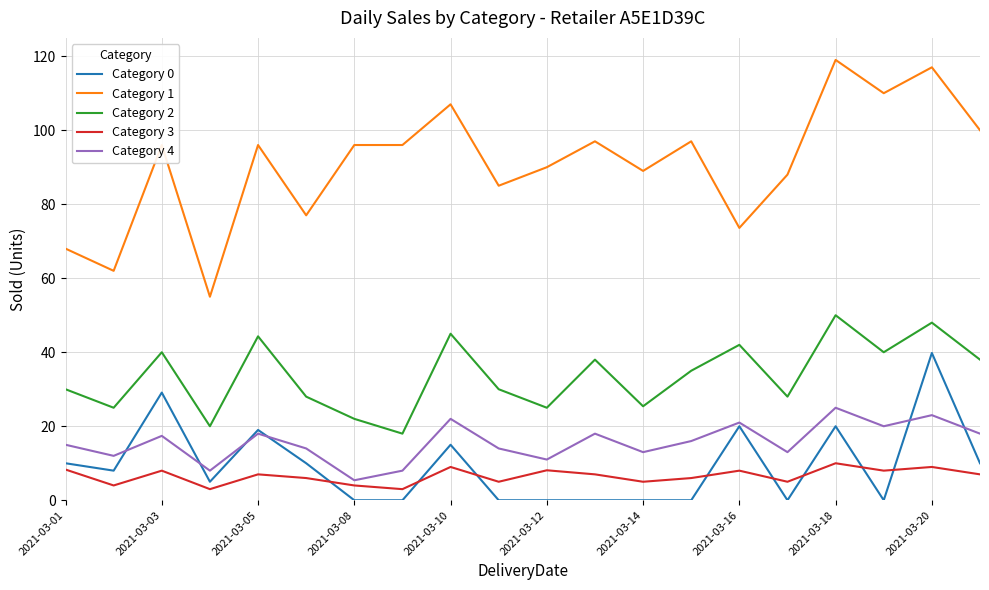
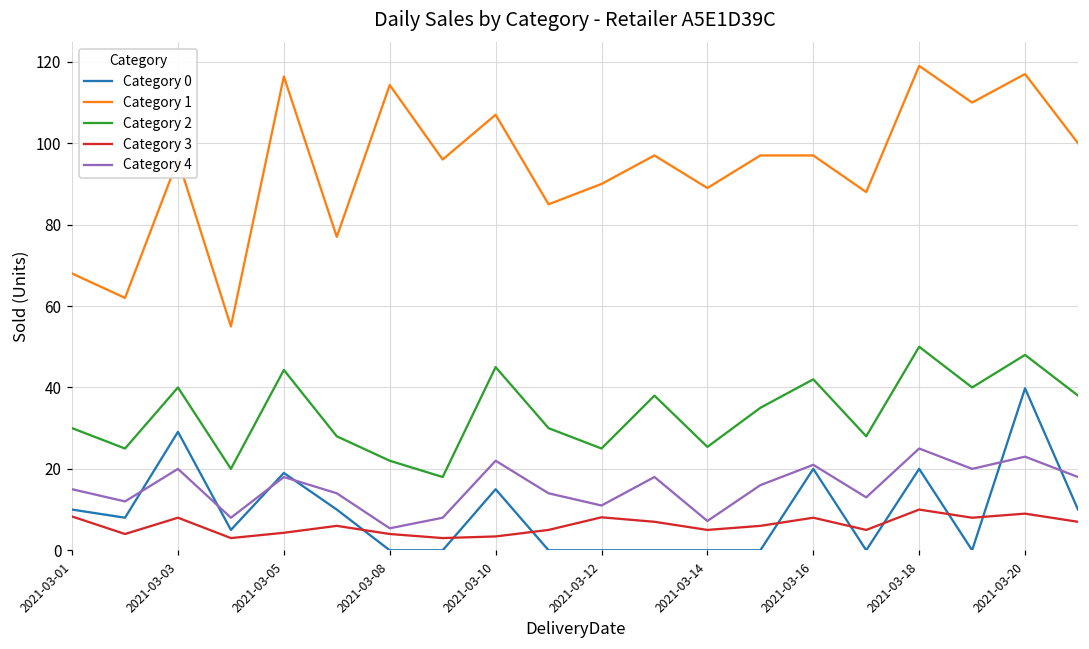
Category 4, 2021-03-03: 17 -> 20
Category 1, 2021-03-05: 96 -> 116
Category 3, 2021-03-05: 7 -> 4
Category 1, 2021-03-08: 96 -> 114
Category 3, 2021-03-10: 9 -> 3
Category 4, 2021-03-14: 13 -> 7
Category 1, 2021-03-16: 74 -> 97
